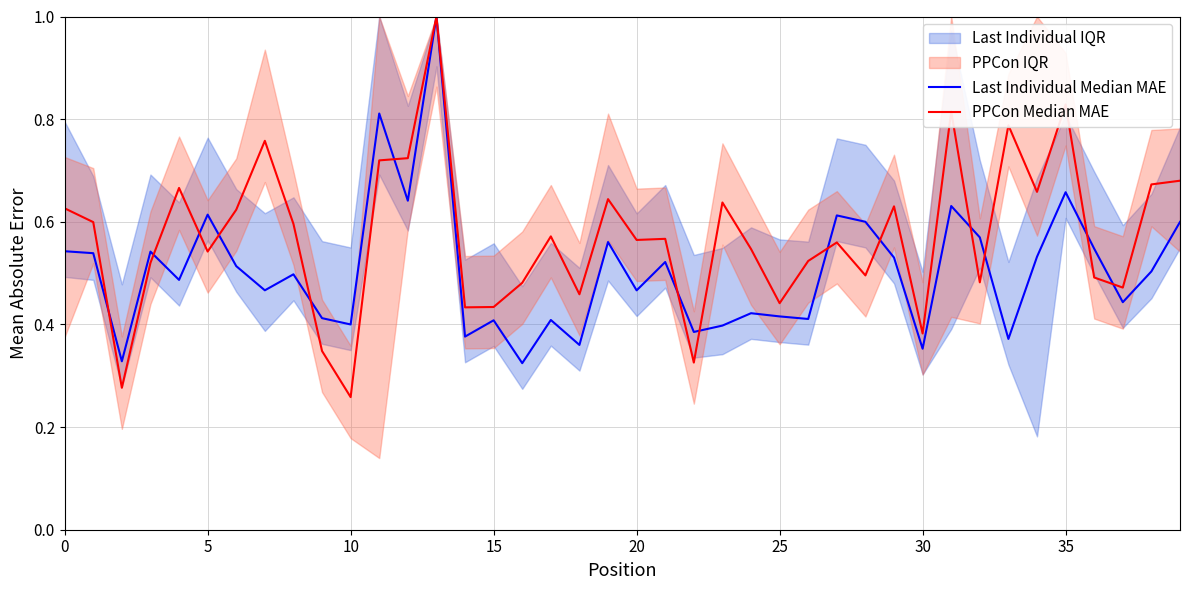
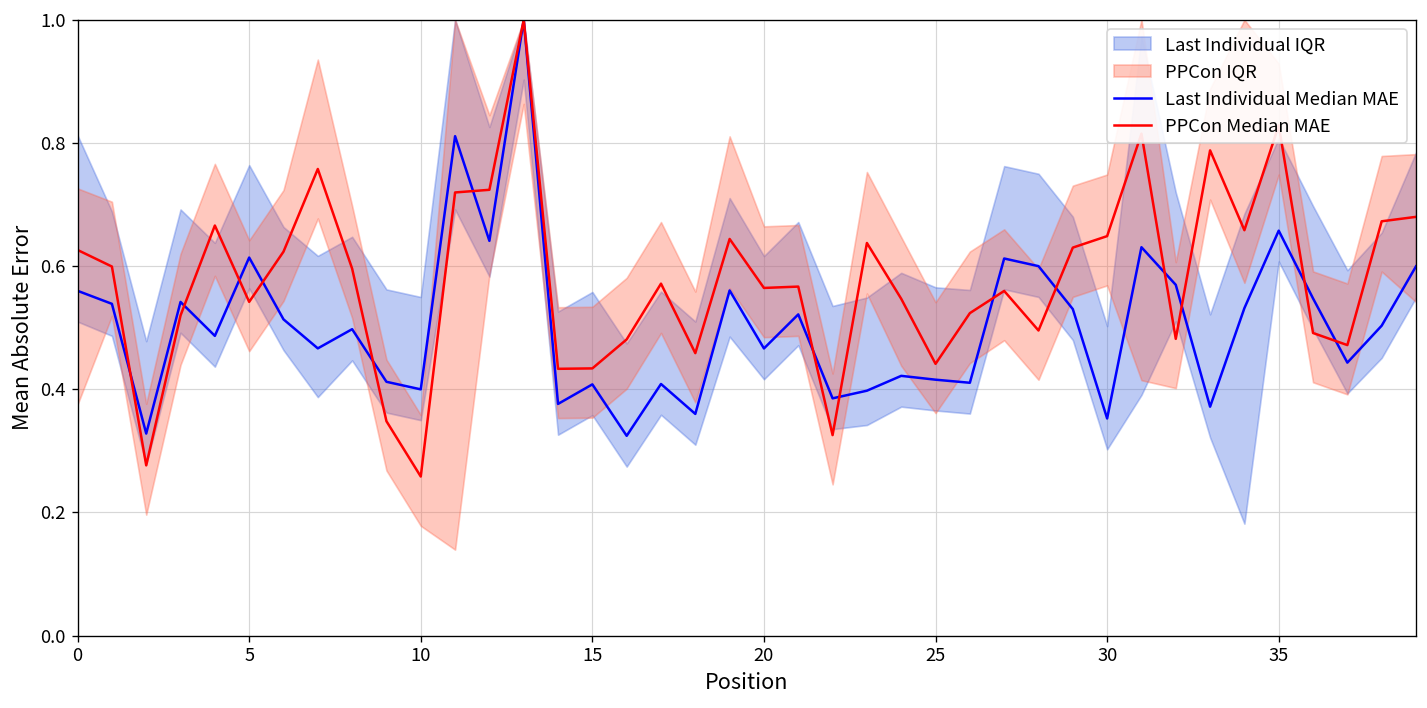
Last Individual Median MAE, 0: 0.54 -> 0.56
PPCon Median MAE, 30: 0.38 -> 0.65
